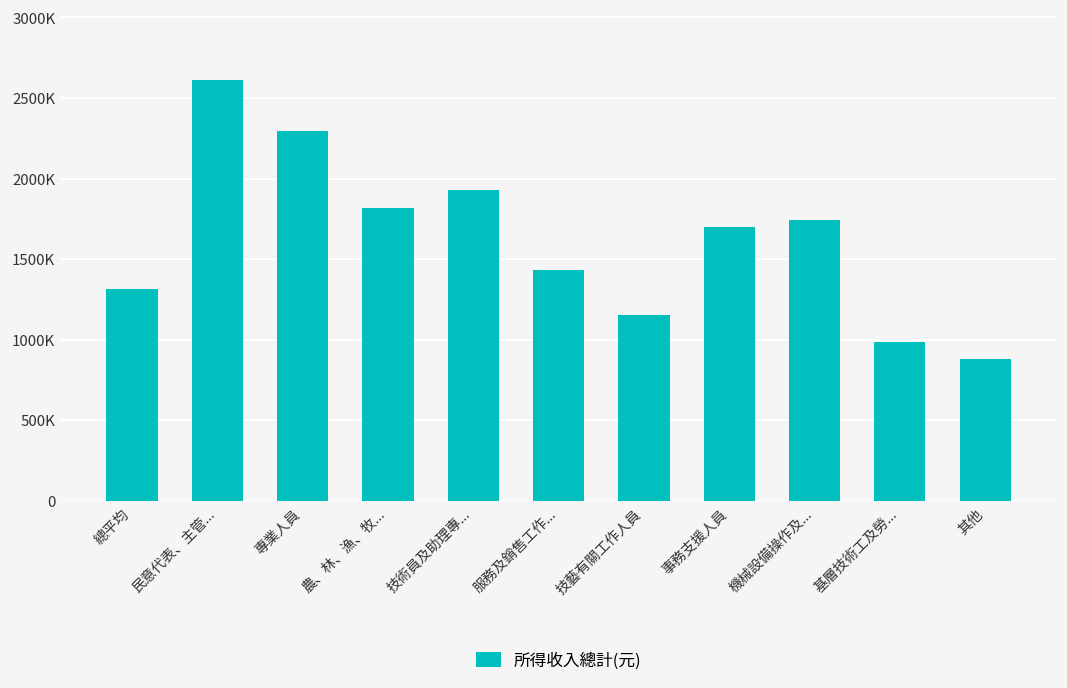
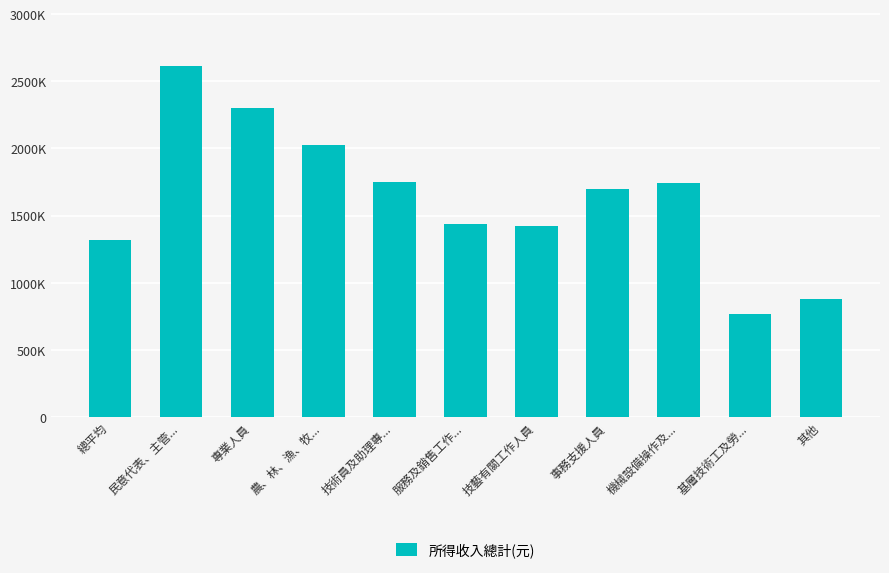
農、林、漁、牧...: 1820000 -> 2030000
技術員及助理專...: 1930000 -> 1750000
技藝有關工作人員: 1160000 -> 1420000
基層技術工及勞...: 990000 -> 770000
